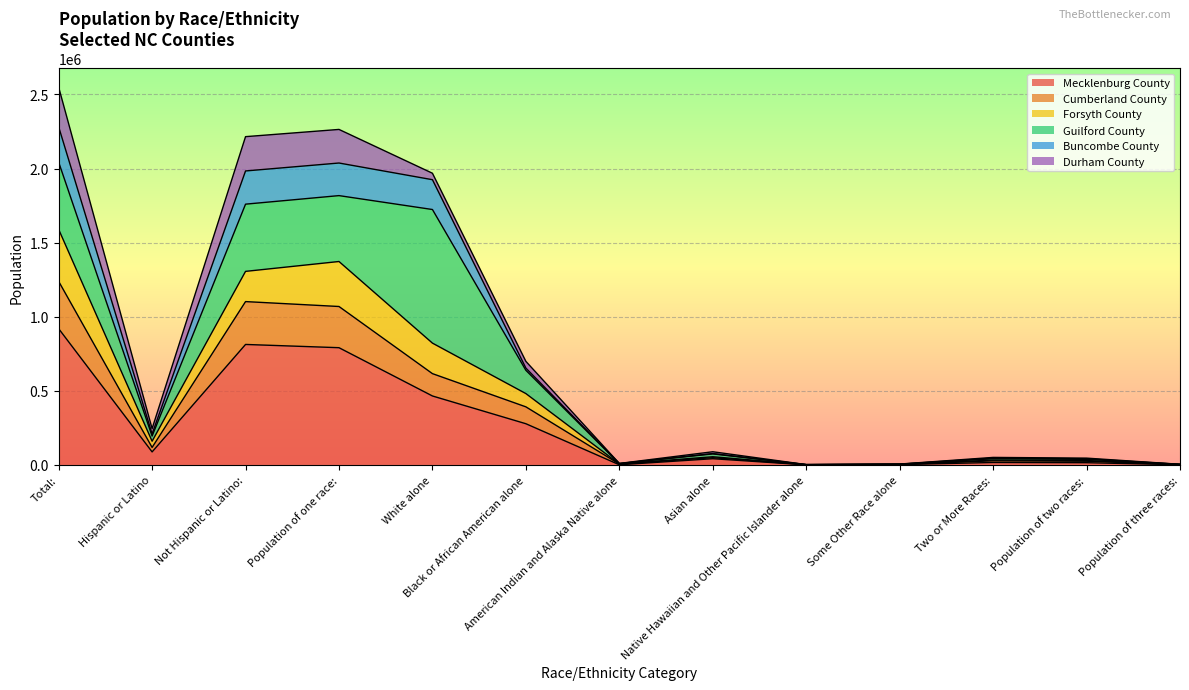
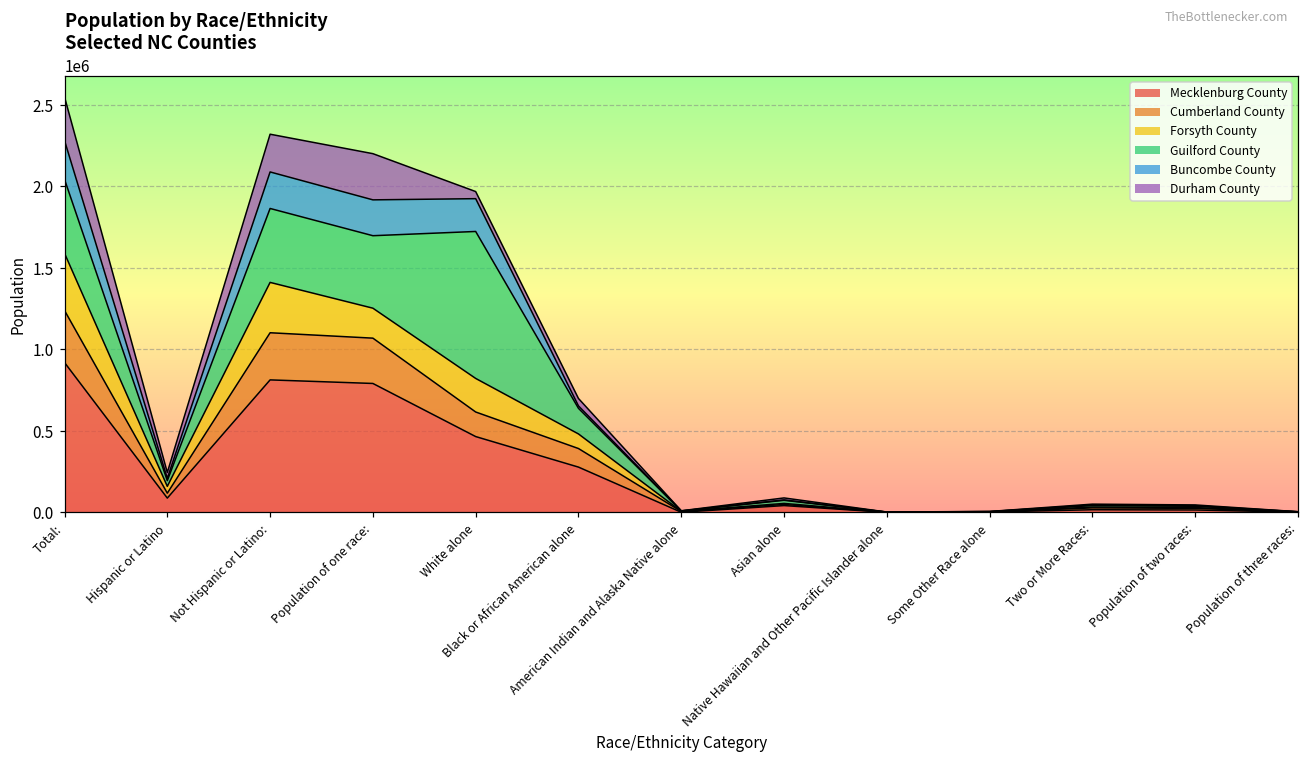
Forsyth County, Not Hispanic or Latino:: 200000 -> 310000
Forsyth County, Population of one race:: 300000 -> 180000
Durham County, Population of one race:: 230000 -> 280000
